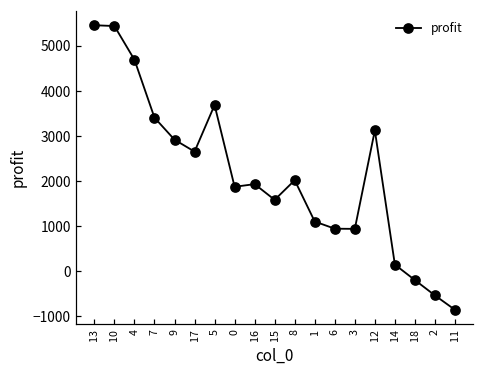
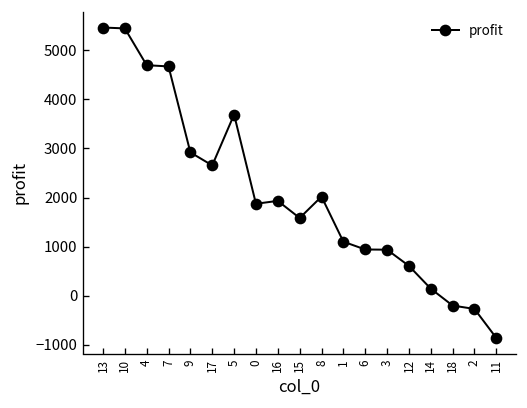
7: 3400 -> 4700
12: 3100 -> 600
2: -500 -> -300
